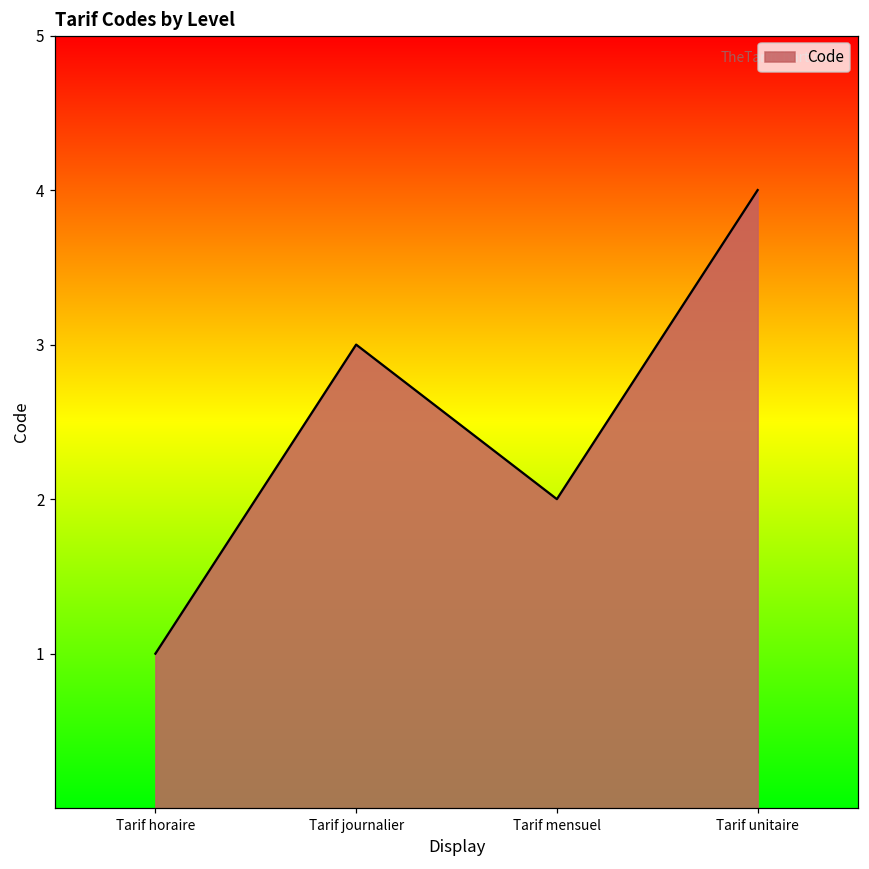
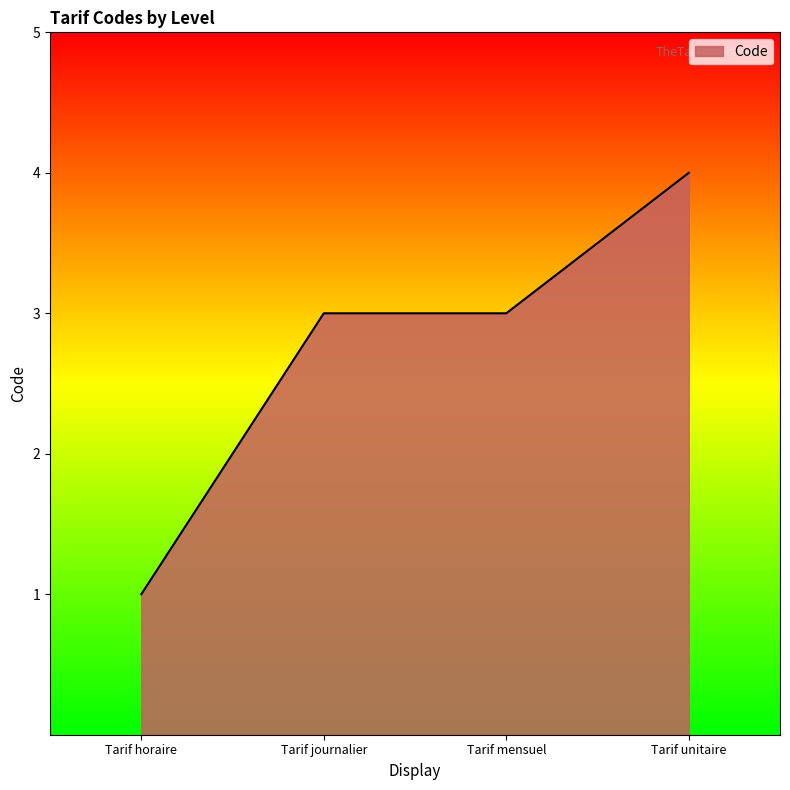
Tarif mensuel: 2 -> 3
